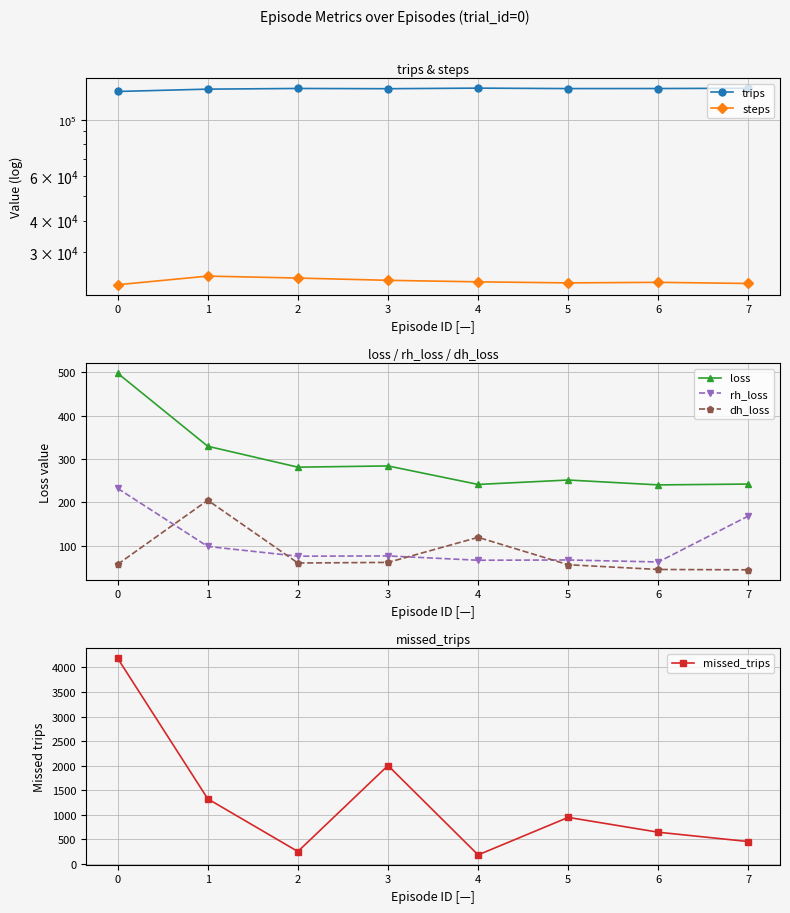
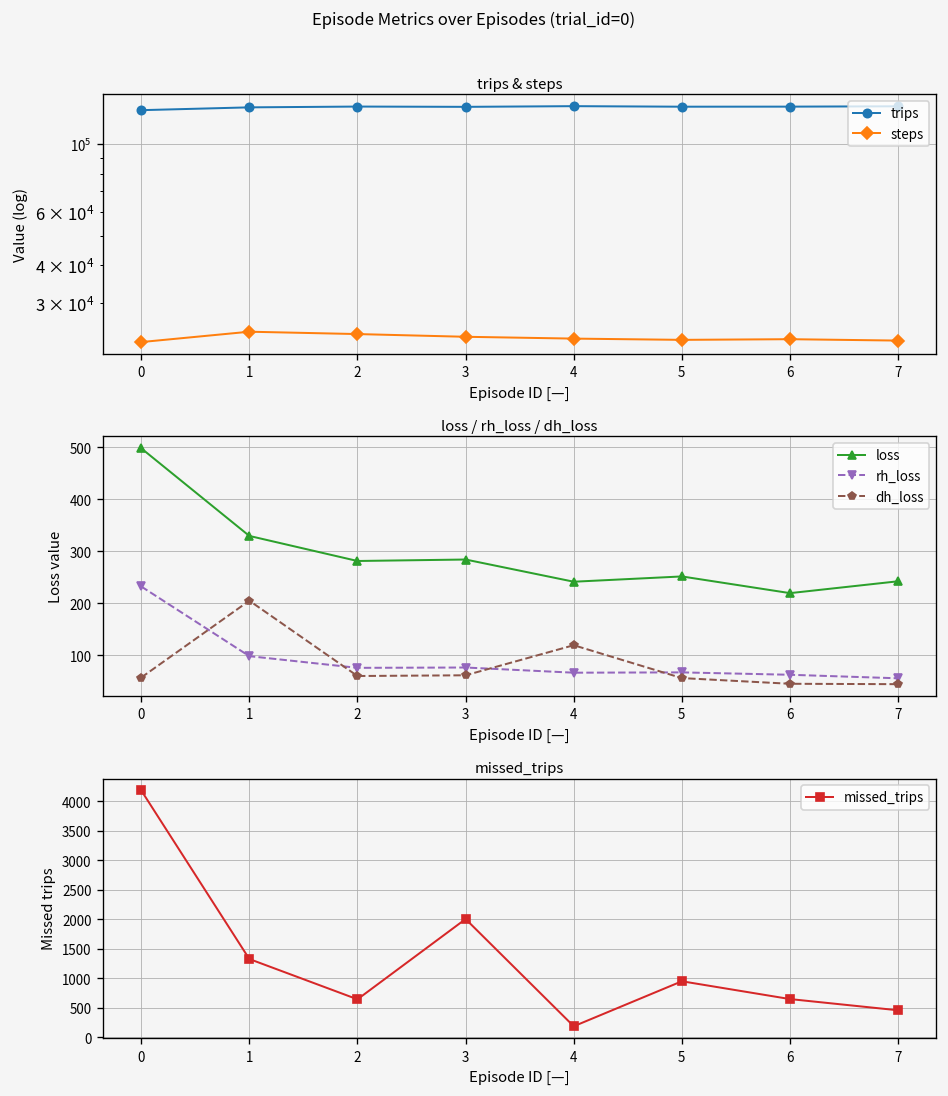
loss / rh_loss / dh_loss, loss, 6: 240 -> 220
loss / rh_loss / dh_loss, rh_loss, 7: 170 -> 60
missed_trips, 2: 300 -> 600
